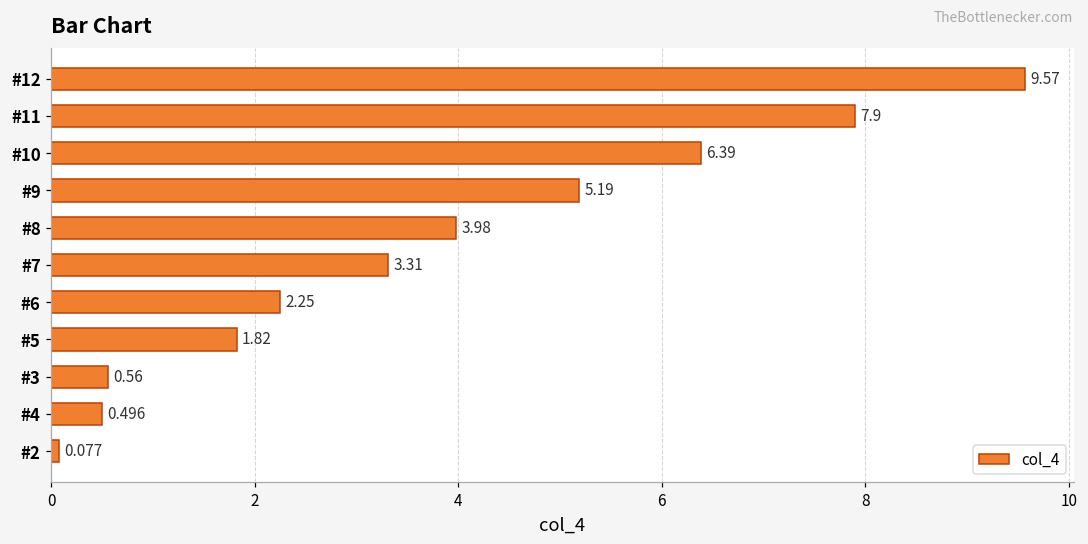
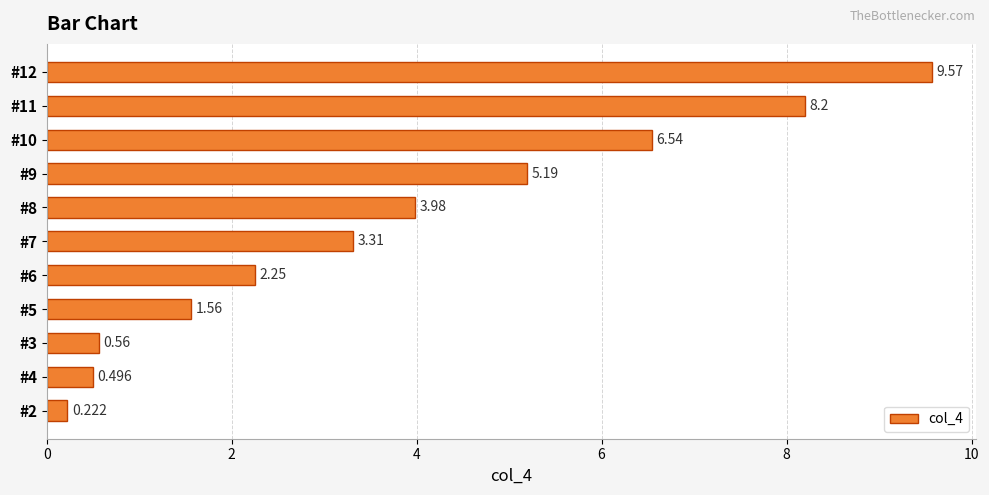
#11: 7.9 -> 8.2
#10: 6.39 -> 6.54
#5: 1.82 -> 1.56
#2: 0.077 -> 0.222
